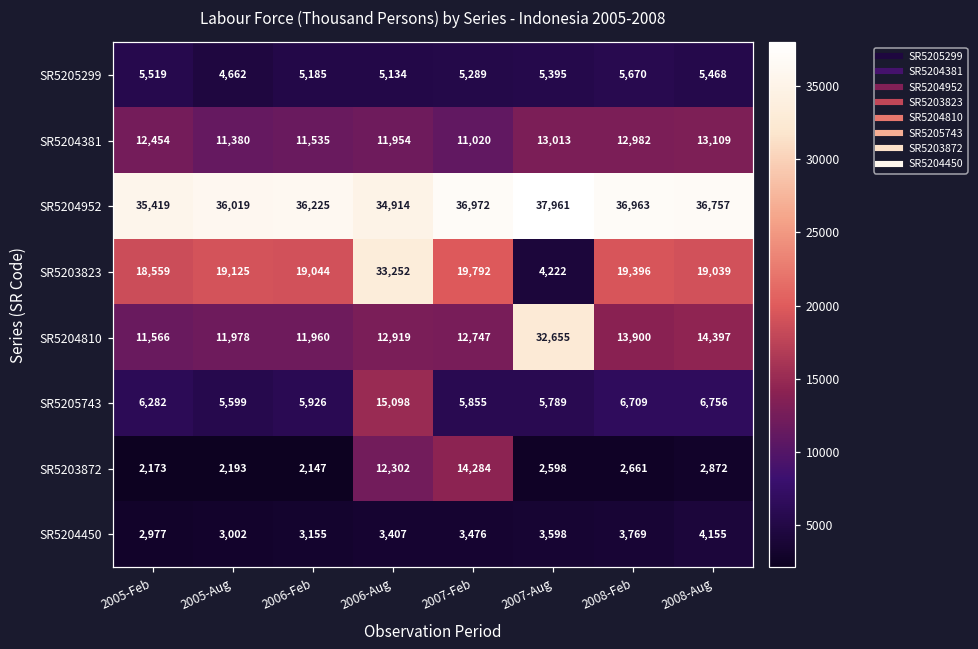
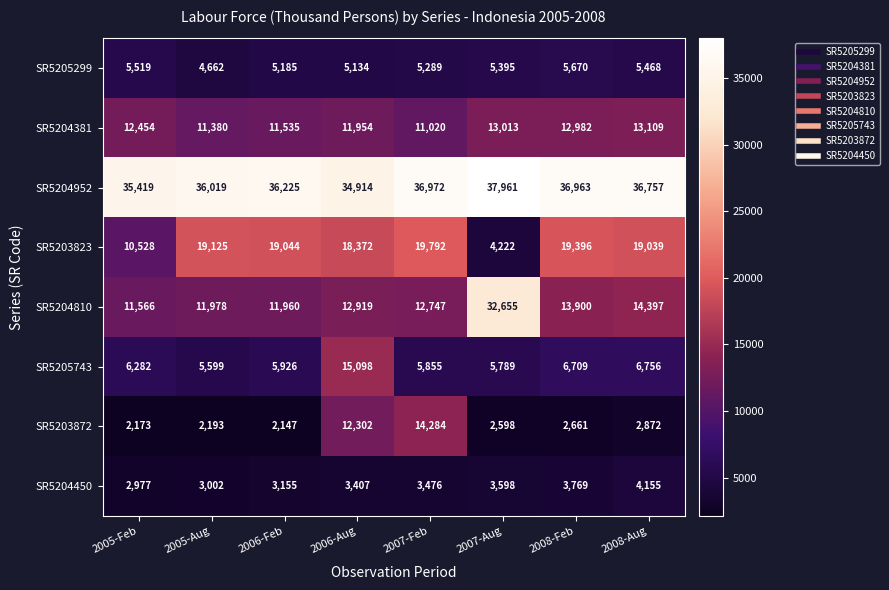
SR5203823, 2005-Feb: 18,559 -> 10,528
SR5203823, 2006-Aug: 33,252 -> 18,372
